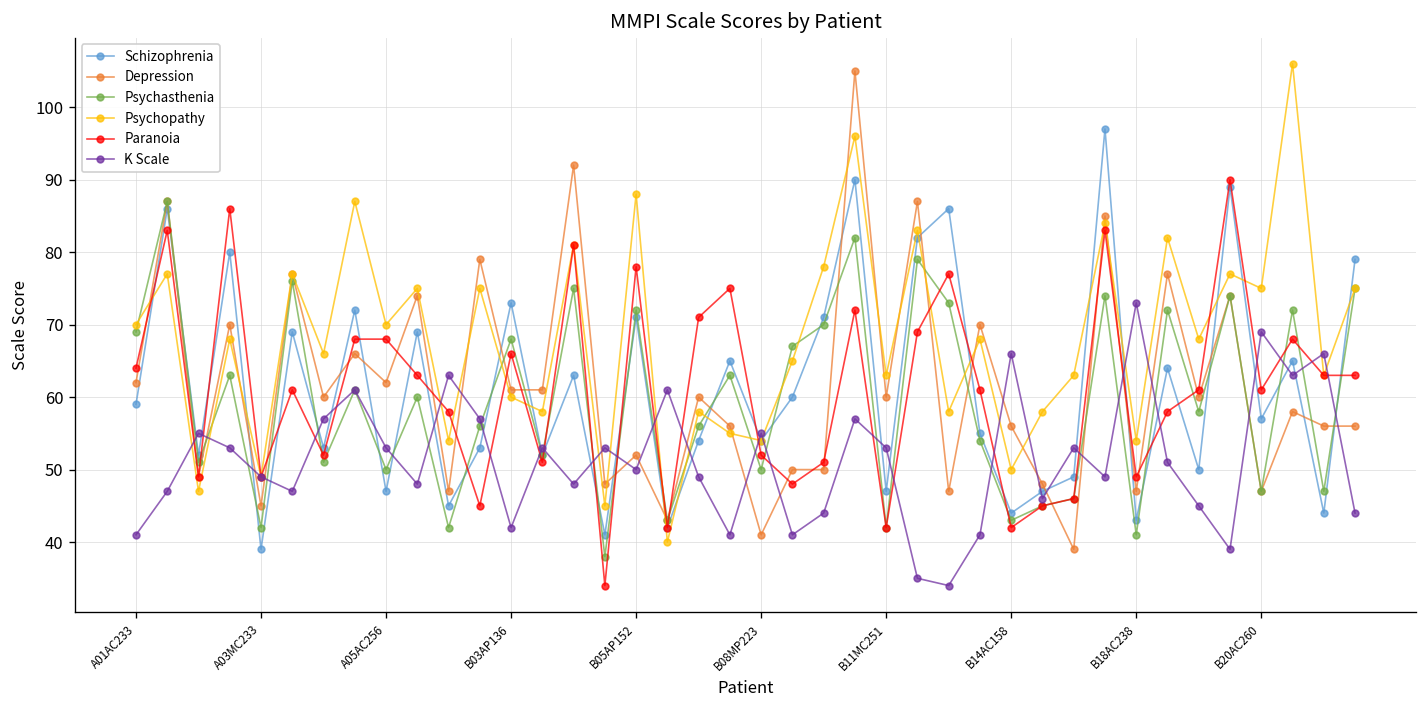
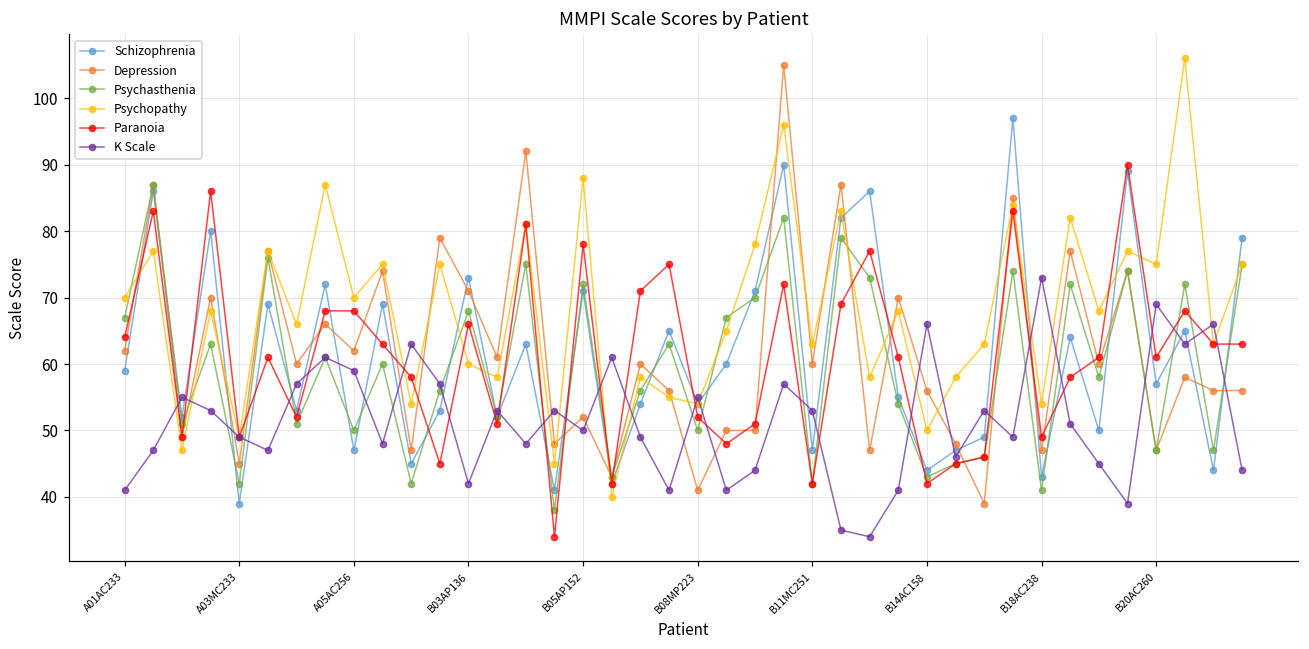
Psychasthenia, A01AC233: 69 -> 67
K Scale, A05AC256: 53 -> 59
Depression, B03AP136: 61 -> 71
